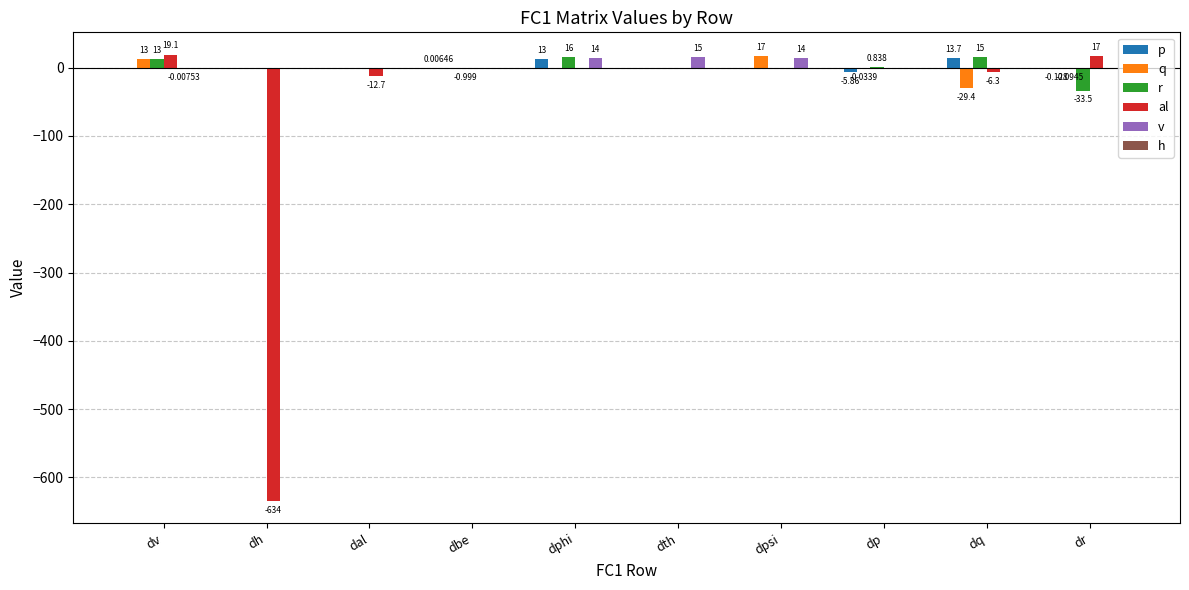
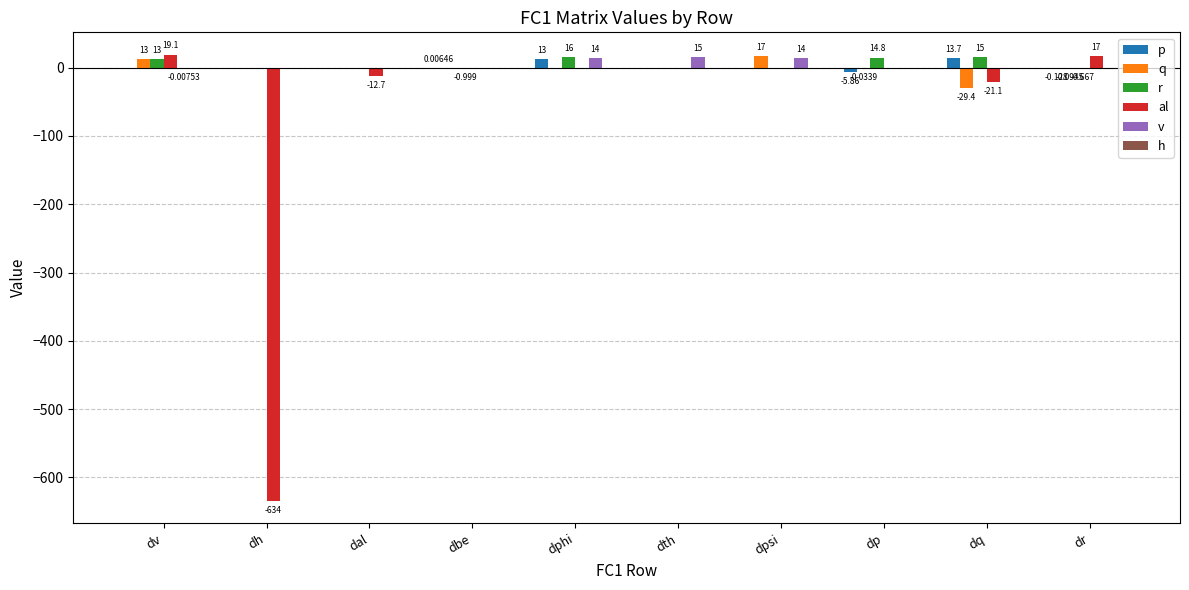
r, dp: 0.838 -> 14.8
al, dq: -6.3 -> -21.1
r, dr: -33.5 -> -0.667
